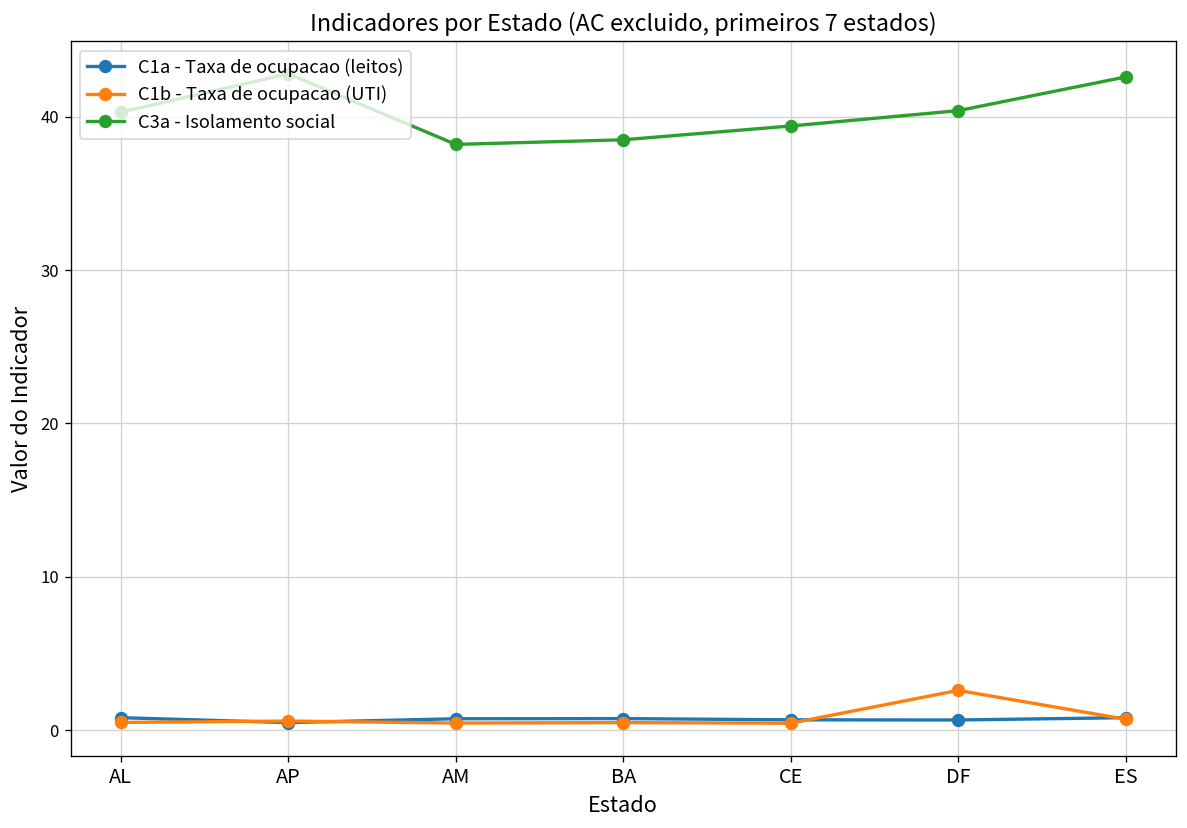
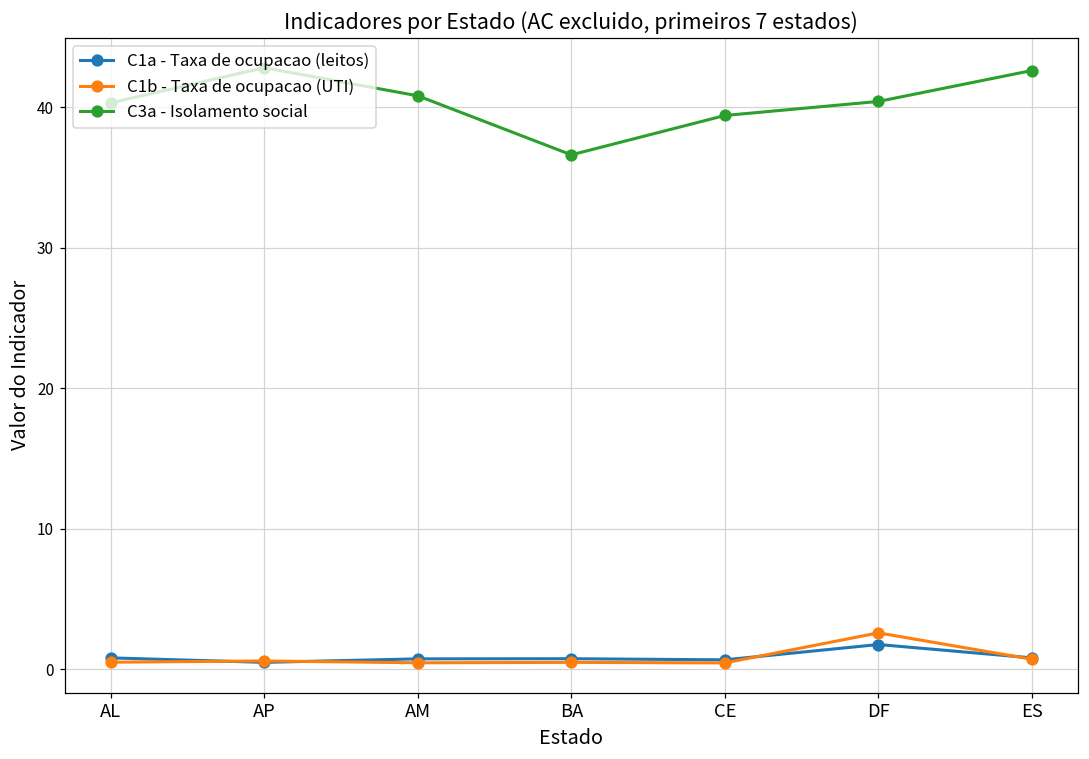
C3a - Isolamento social, AM: 38.2 -> 40.8
C3a - Isolamento social, BA: 38.5 -> 36.6
C1a - Taxa de ocupacao (leitos), DF: 0.7 -> 1.8
